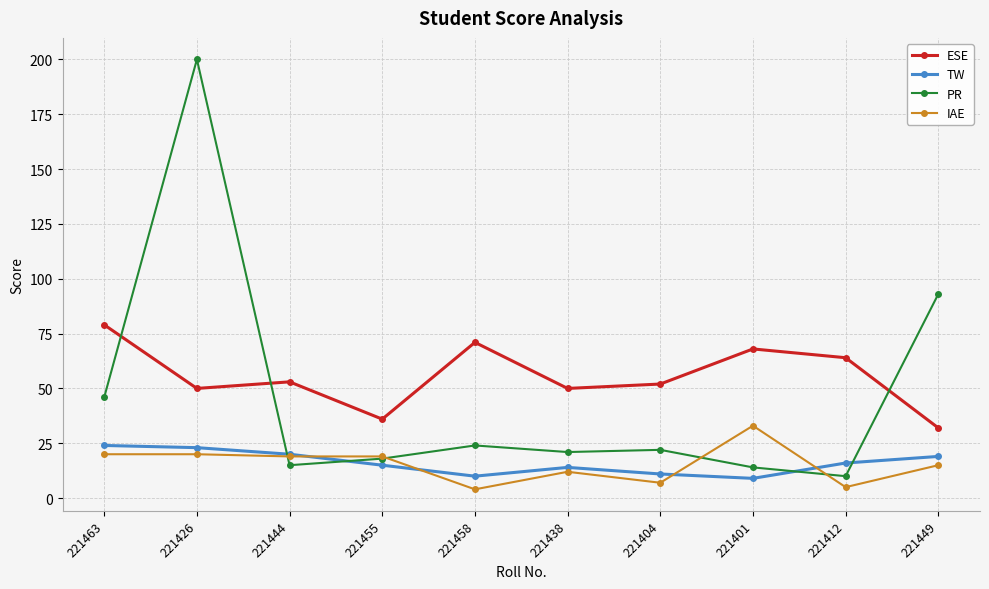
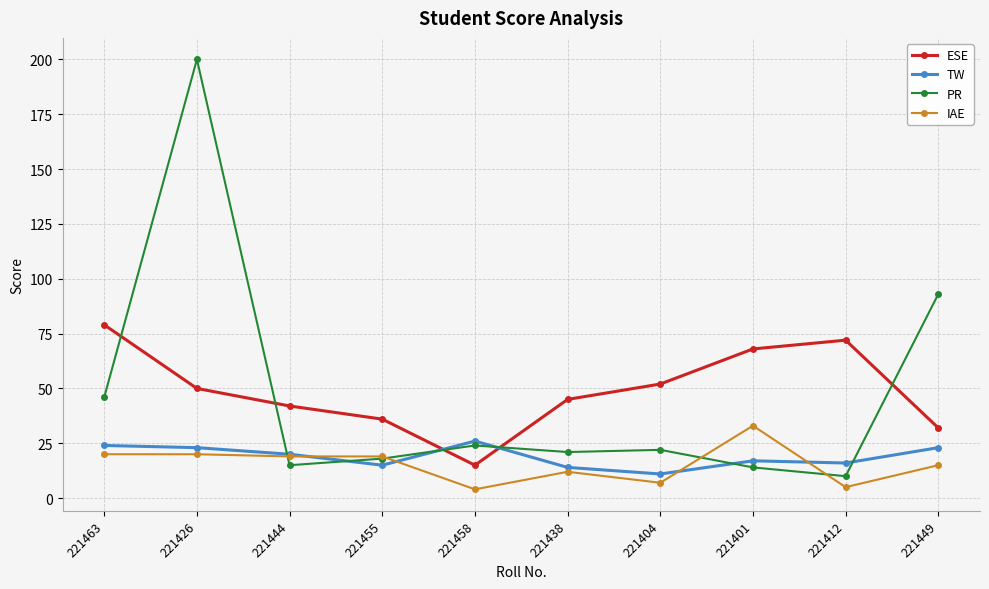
ESE, 221444: 53 -> 42
ESE, 221458: 71 -> 15
TW, 221458: 10 -> 26
ESE, 221438: 50 -> 45
TW, 221401: 9 -> 17
ESE, 221412: 64 -> 72
TW, 221449: 19 -> 23
